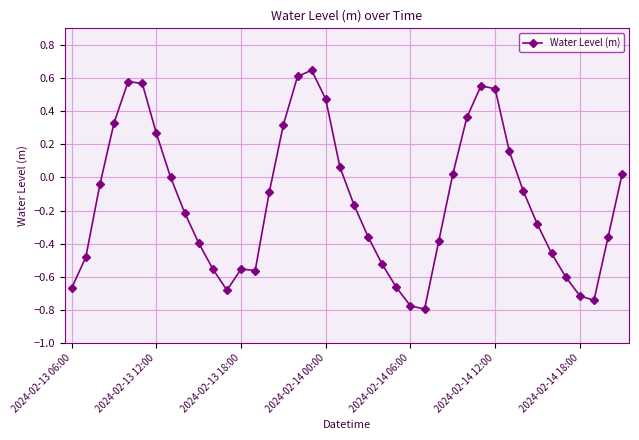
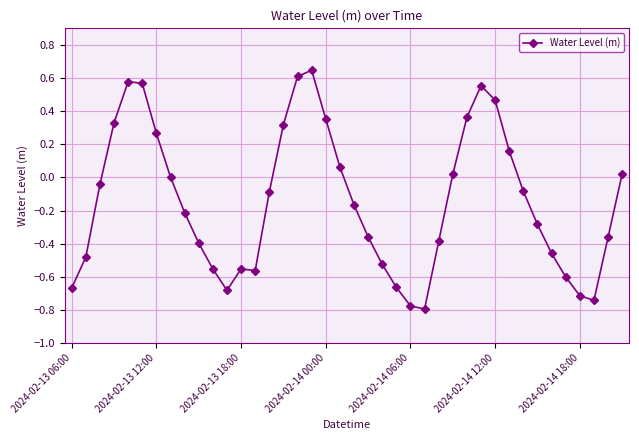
2024-02-14 00:00: 0.47 -> 0.35
2024-02-14 12:00: 0.53 -> 0.47
